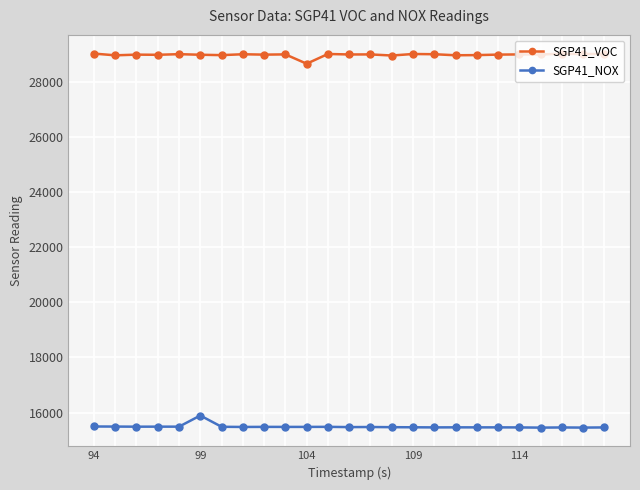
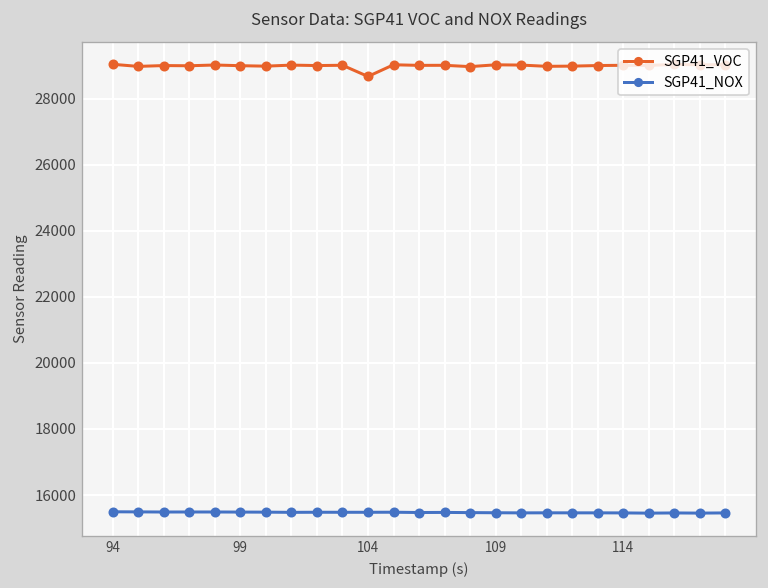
SGP41_NOX, 99: 15900 -> 15500
